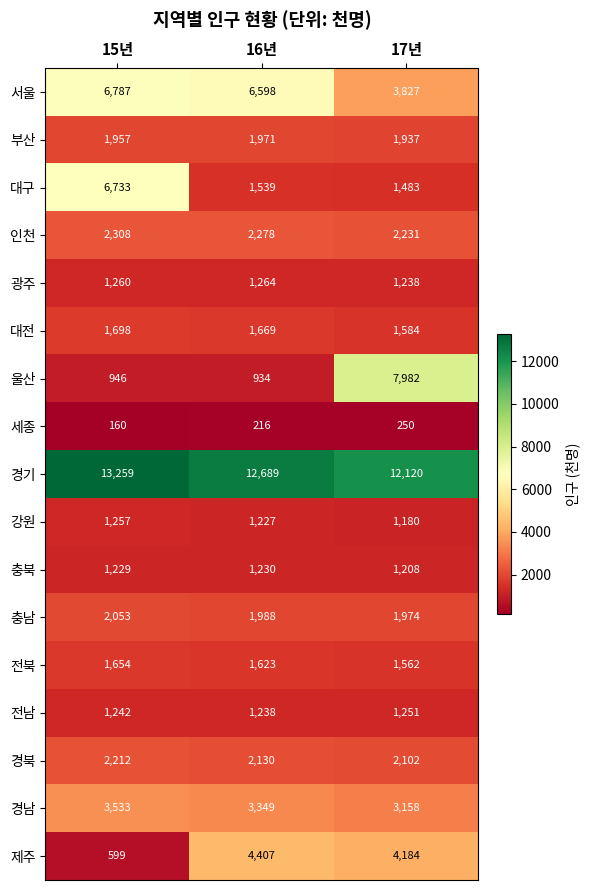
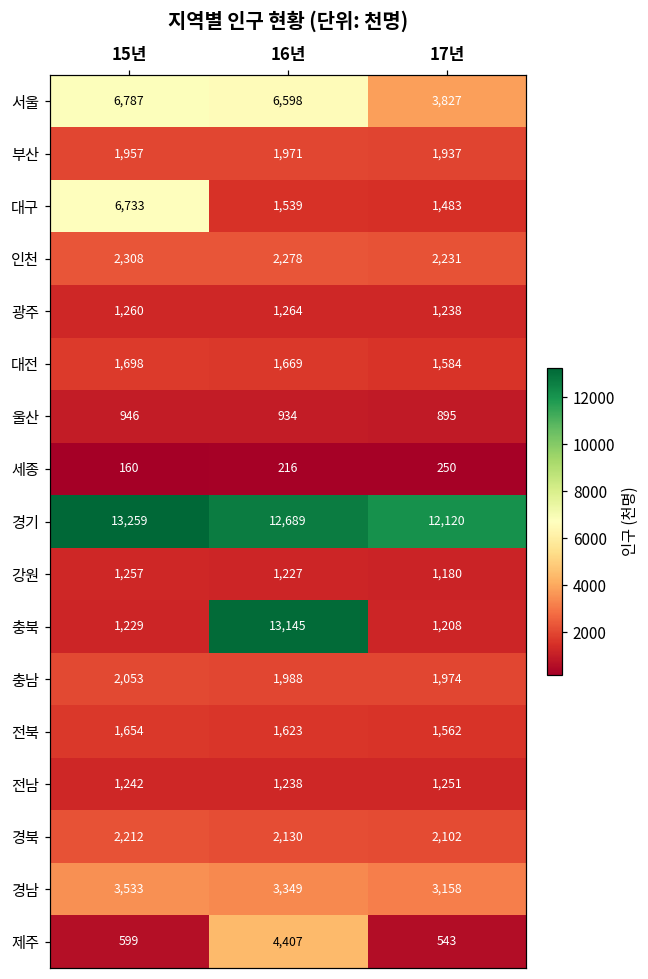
울산, 17년: 7,982 -> 895
충북, 16년: 1,230 -> 13,145
제주, 17년: 4,184 -> 543
